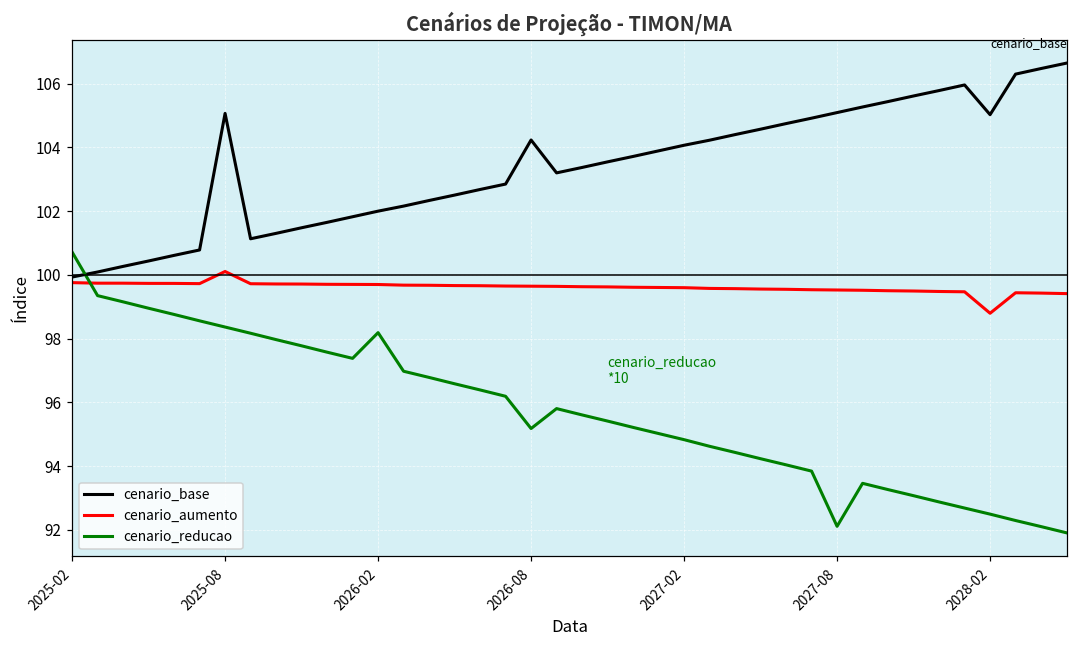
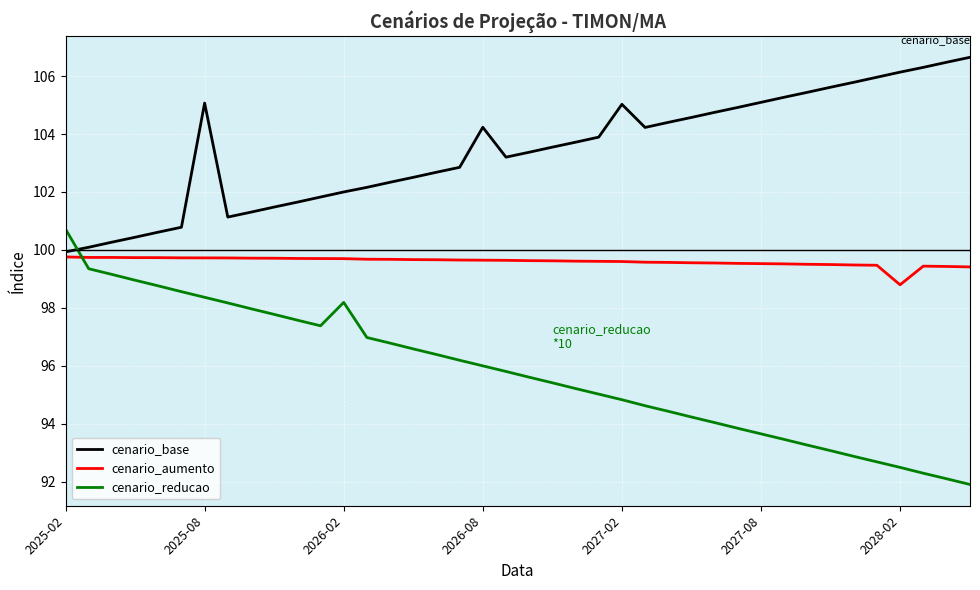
cenario_aumento, 2025-08: 100.1 -> 99.7
cenario_reducao, 2026-08: 95.2 -> 96.0
cenario_base, 2027-02: 104.1 -> 105.0
cenario_reducao, 2027-08: 92.1 -> 93.7
cenario_base, 2028-02: 105.0 -> 106.1
